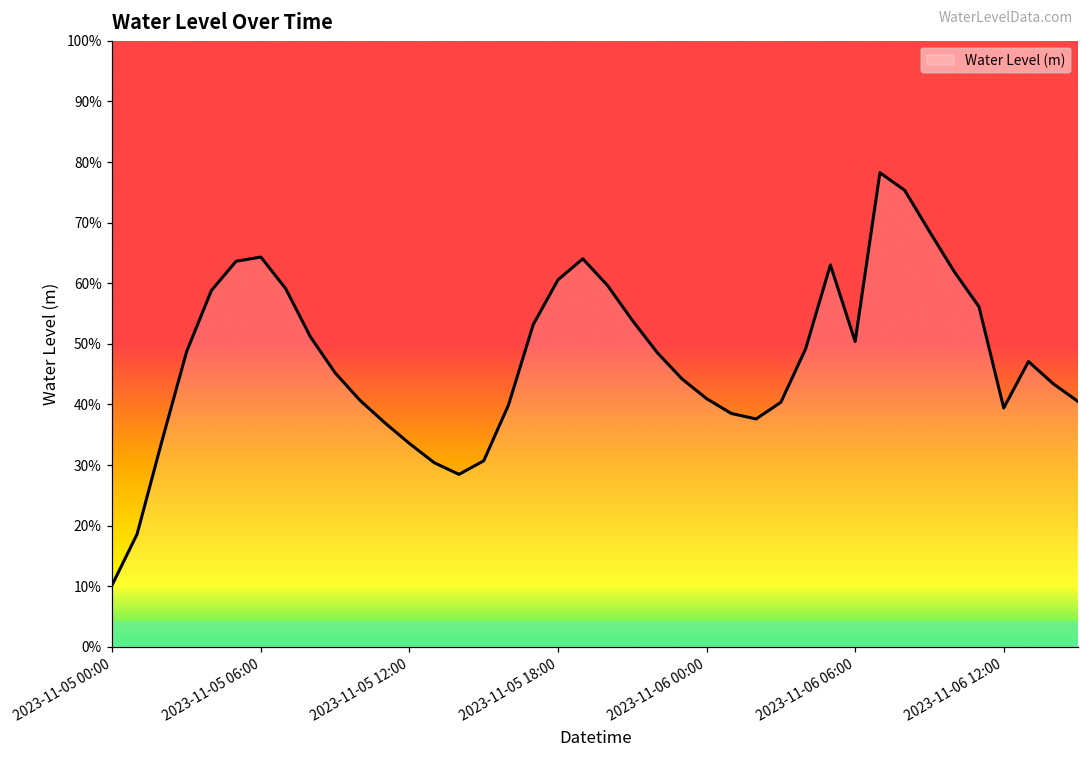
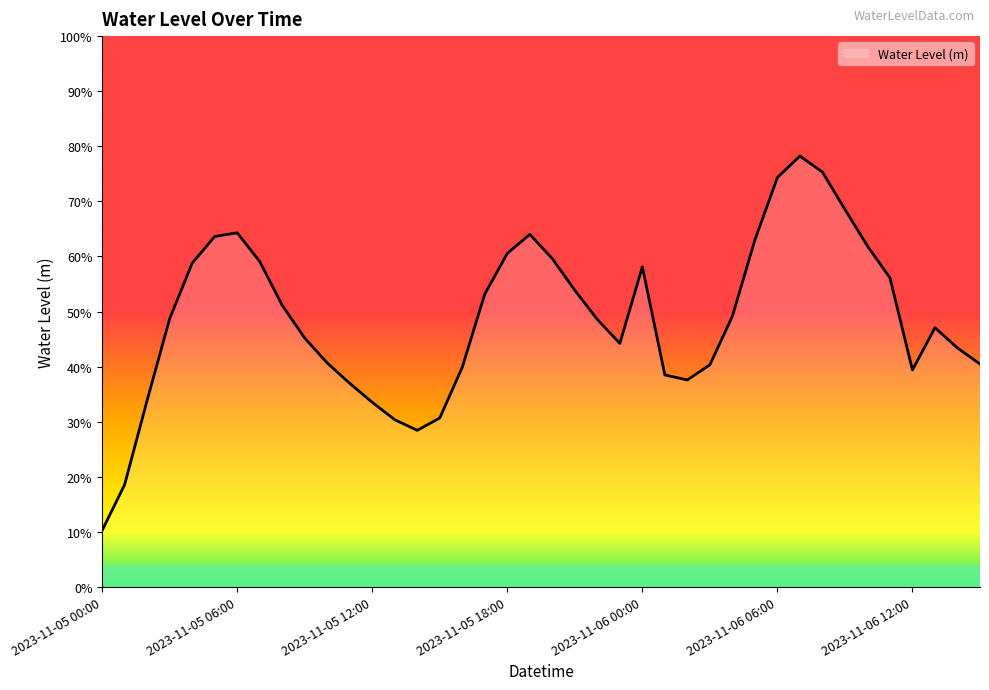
2023-11-06 00:00: 41% -> 58%
2023-11-06 06:00: 50% -> 74%
